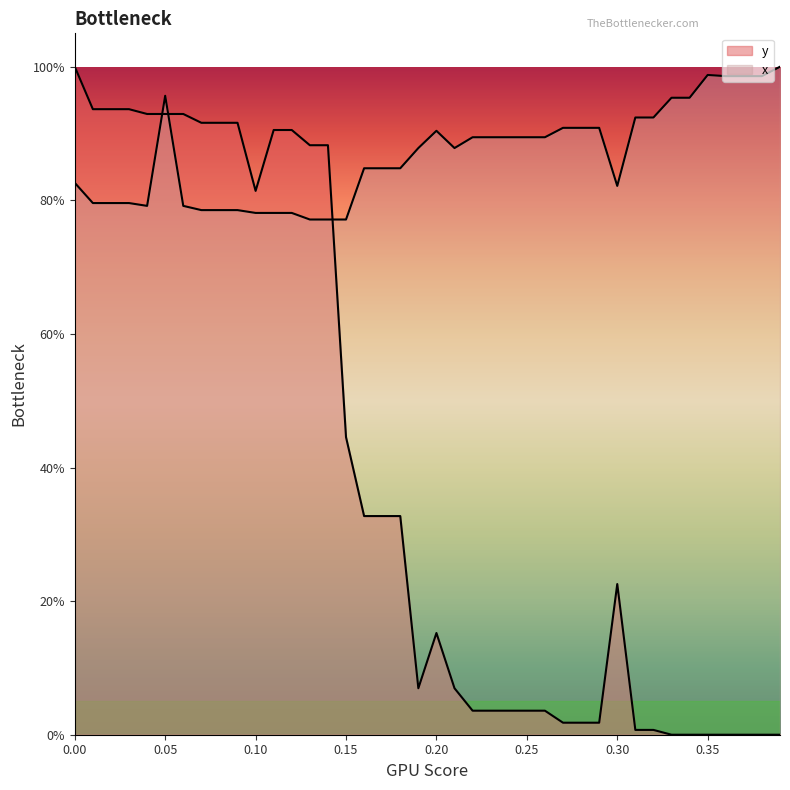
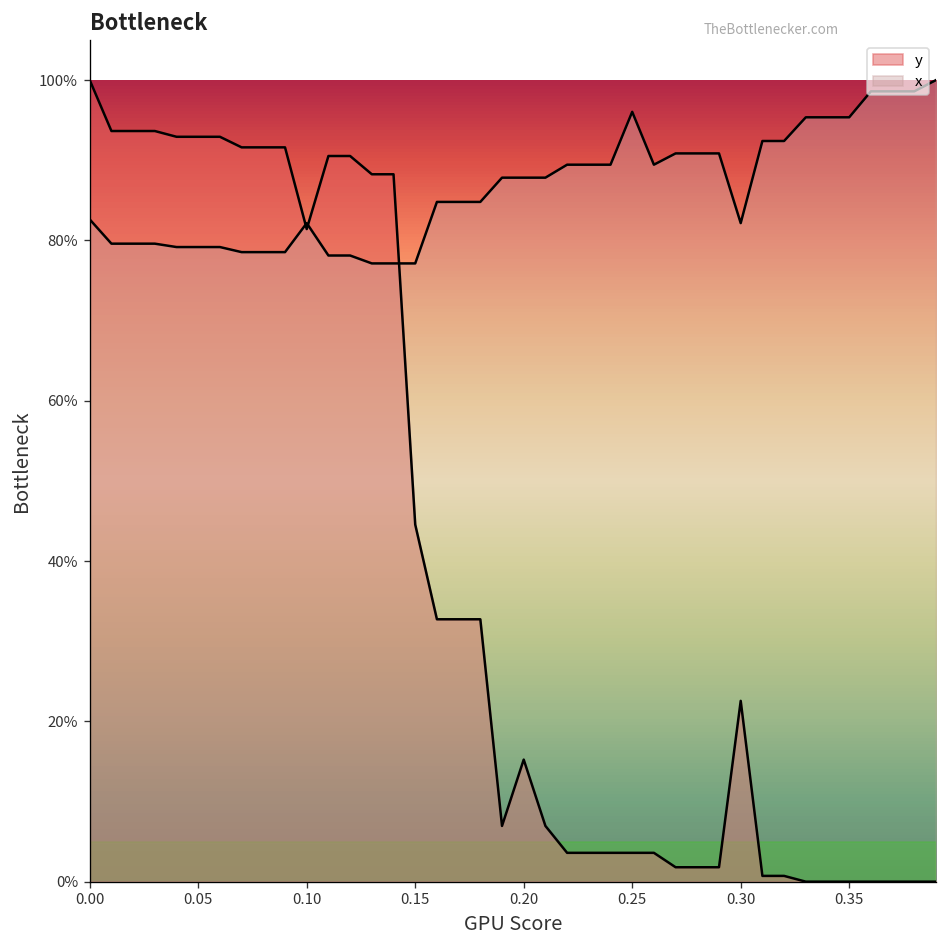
x, 0.05: 96% -> 79%
x, 0.10: 78% -> 82%
x, 0.20: 90% -> 88%
x, 0.25: 89% -> 96%
x, 0.35: 99% -> 95%
